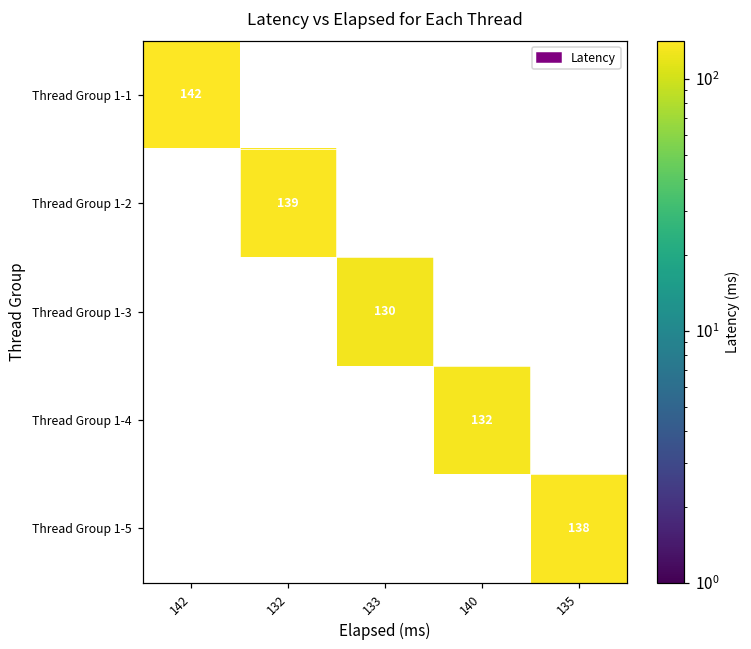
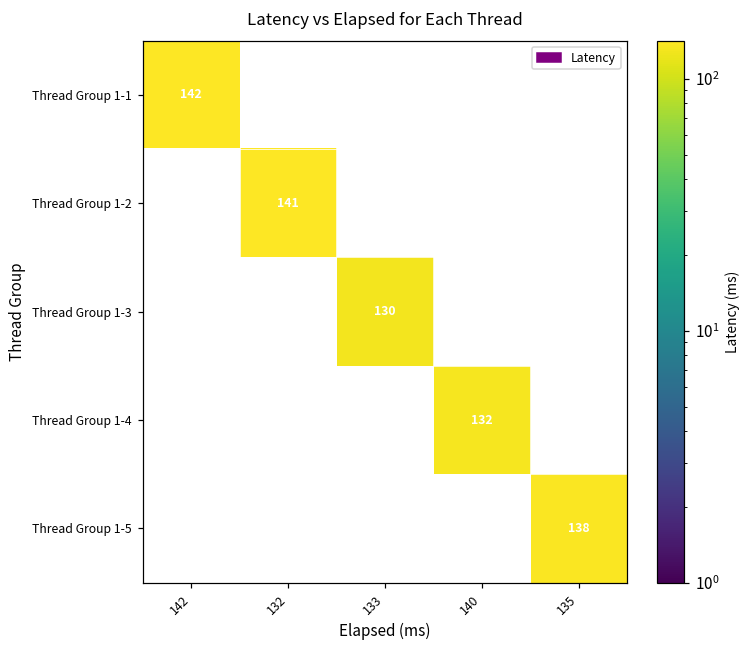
Thread Group 1-2, 132: 139 -> 141
